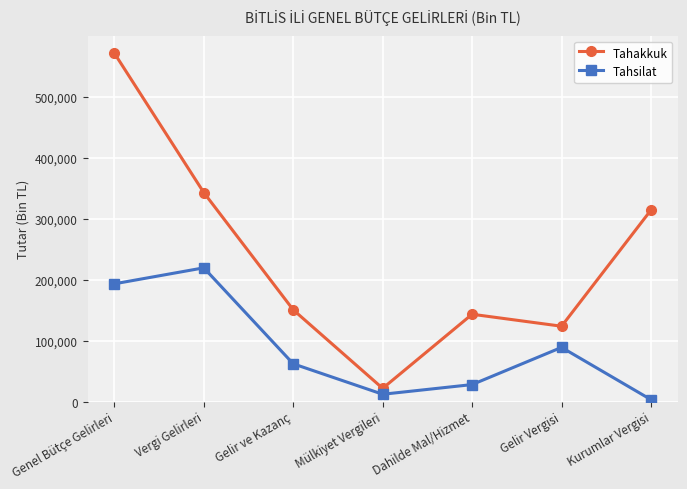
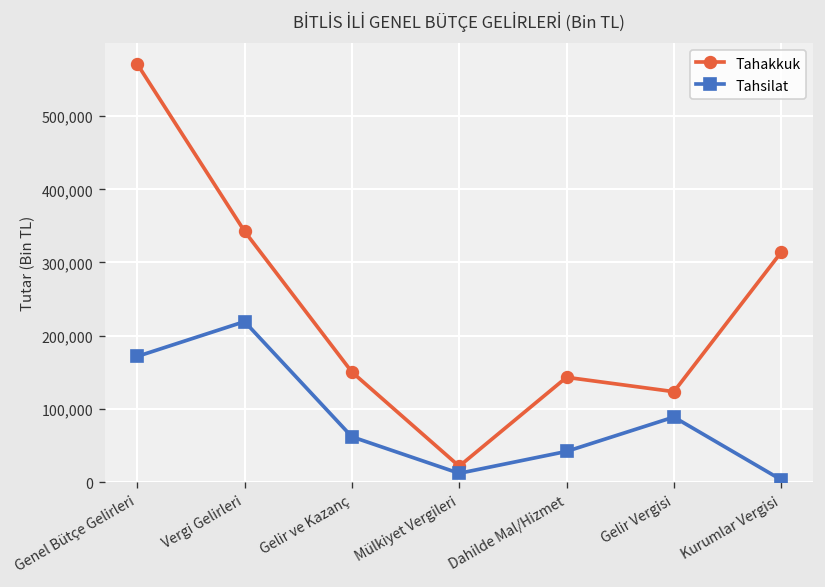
Tahsilat, Genel Bütçe Gelirleri: 190,000 -> 170,000
Tahsilat, Dahilde Mal/Hizmet: 30,000 -> 40,000
